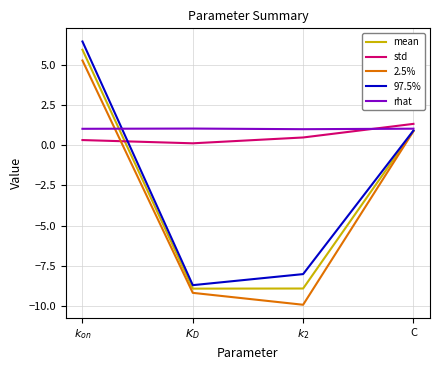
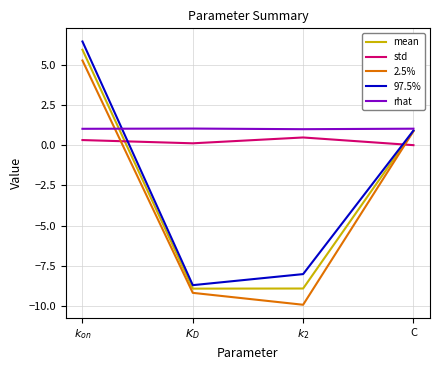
std, C: 1.3 -> 0.0
